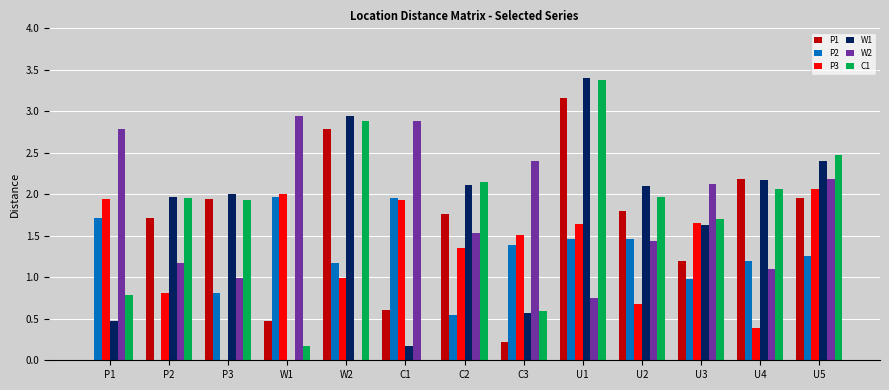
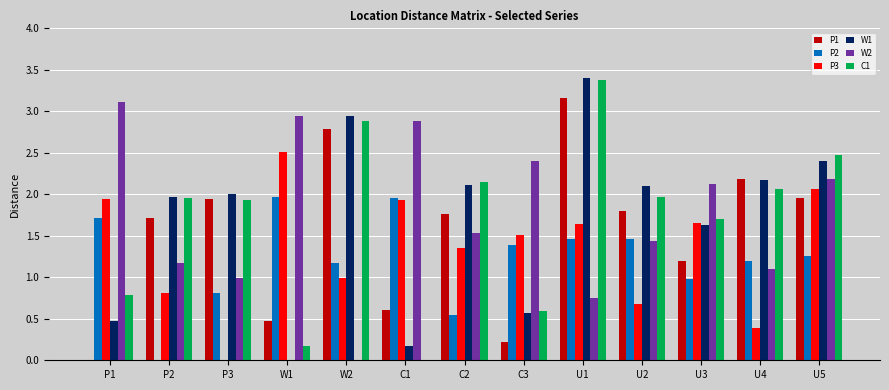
W2, P1: 2.8 -> 3.1
P3, W1: 2.0 -> 2.5
